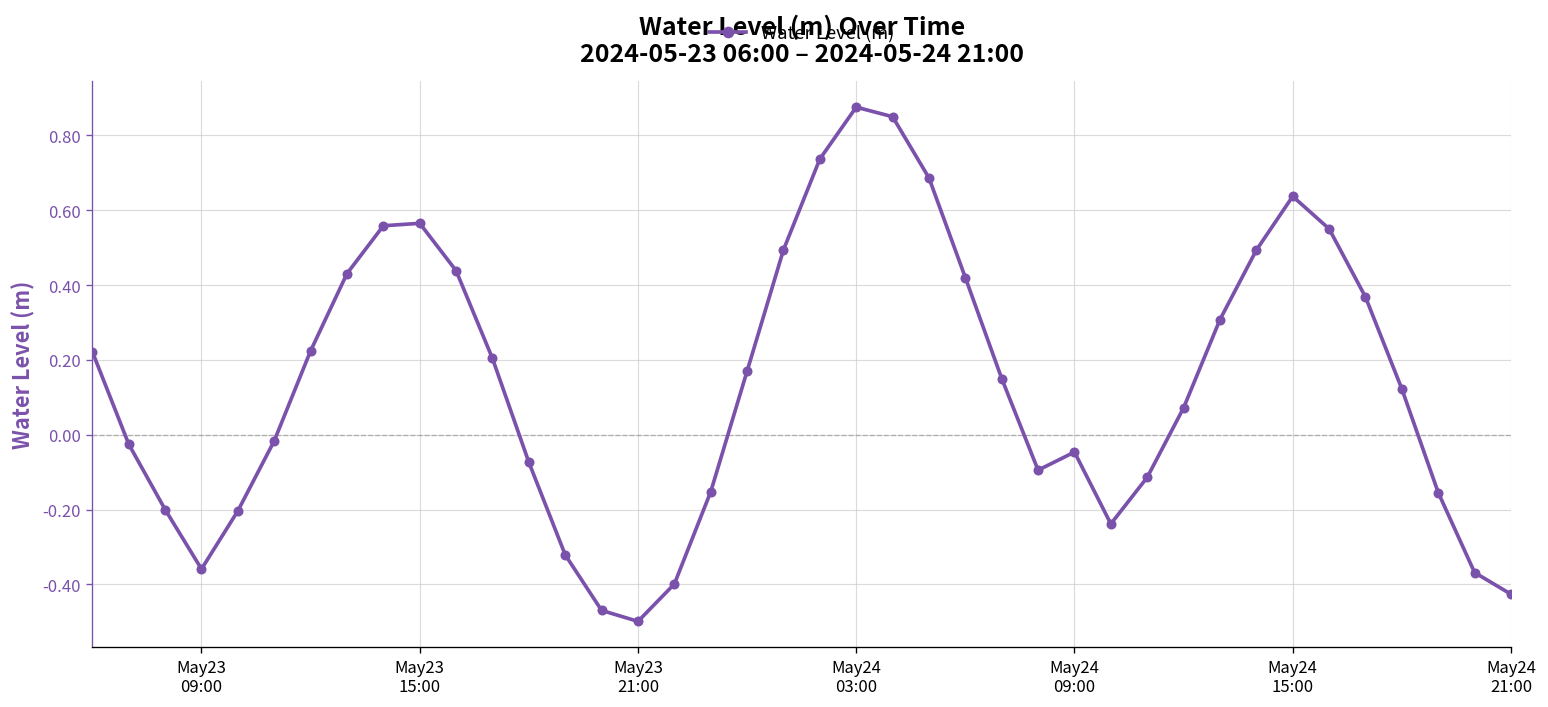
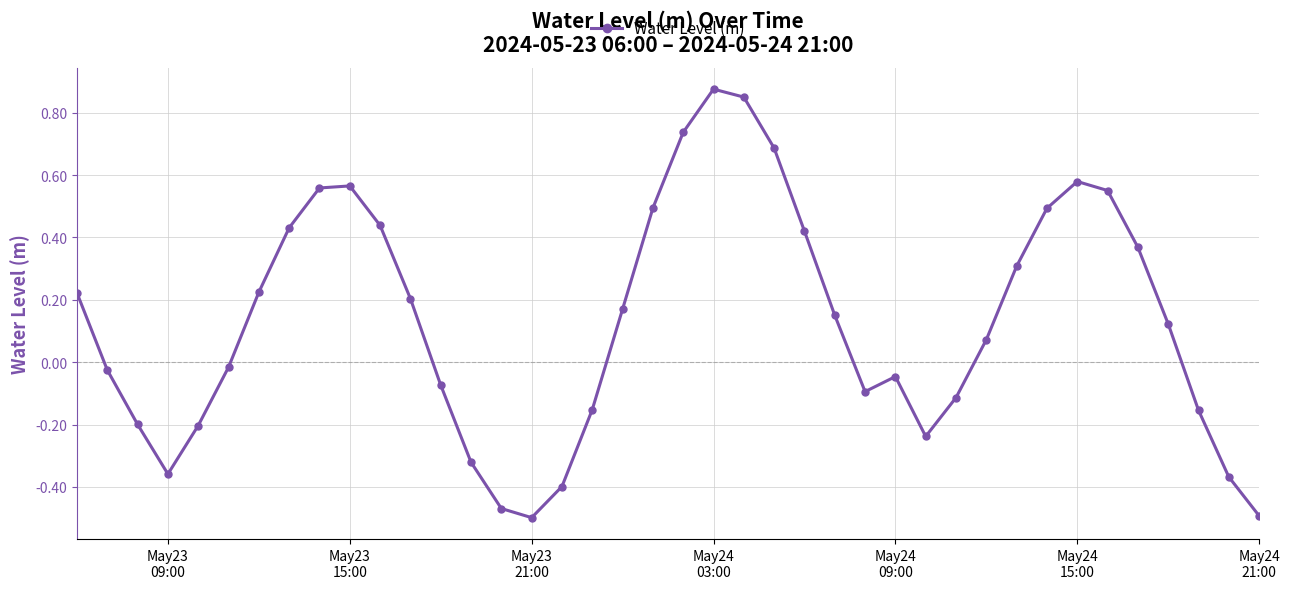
May24 15:00: 0.64 -> 0.58
May24 21:00: -0.43 -> -0.49
